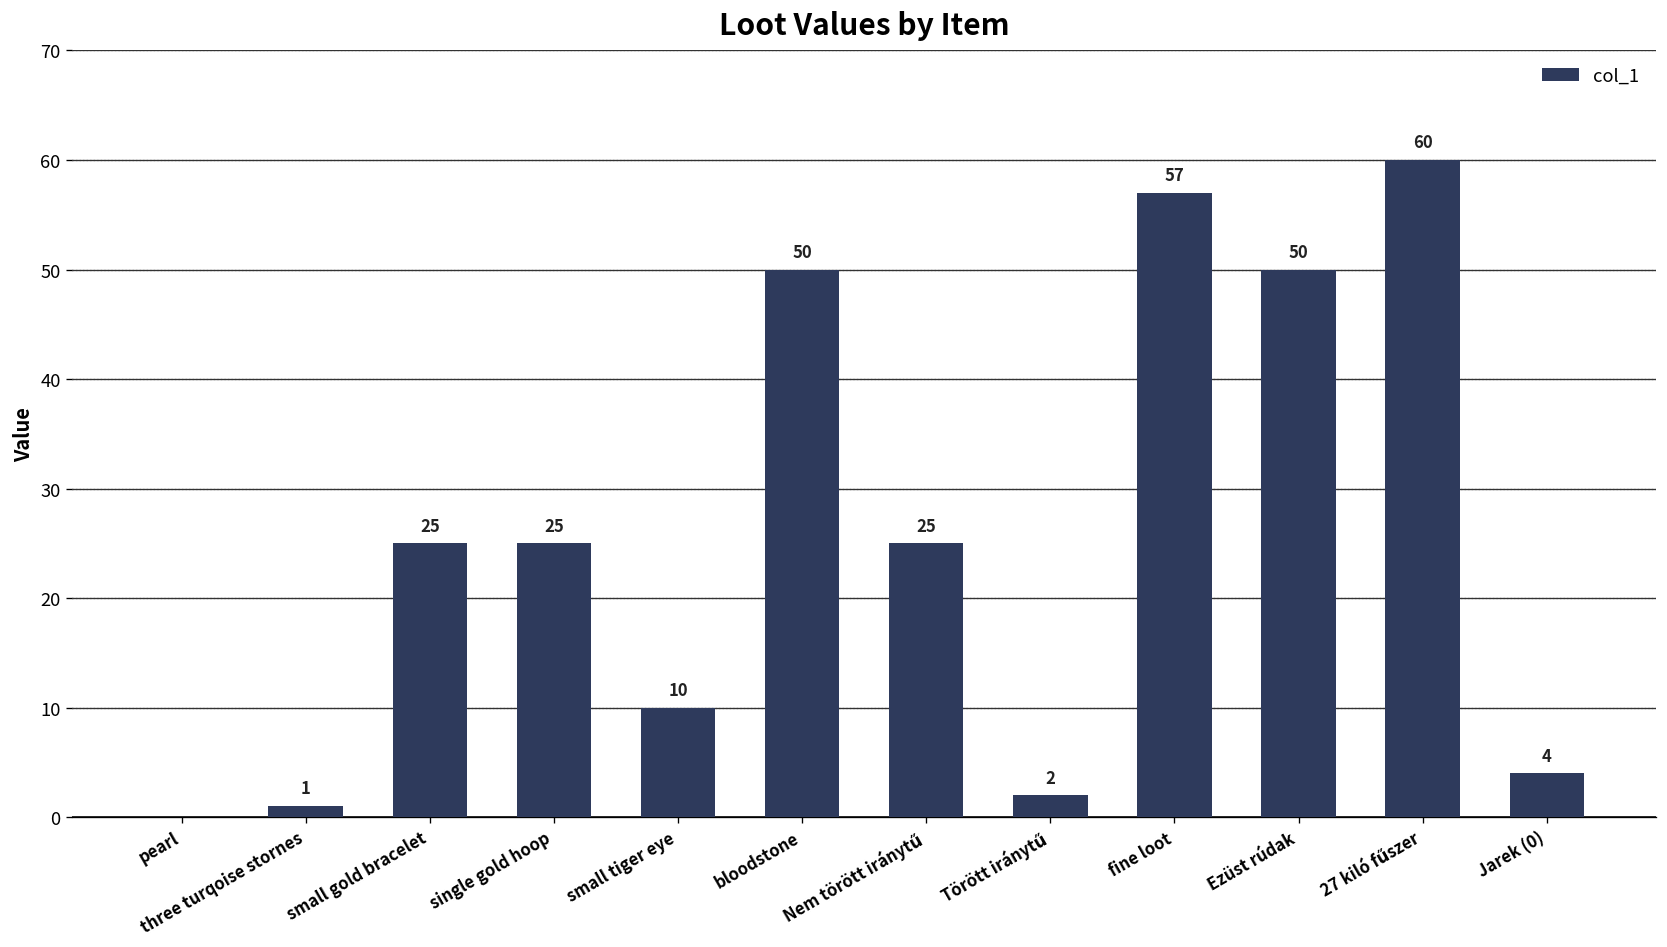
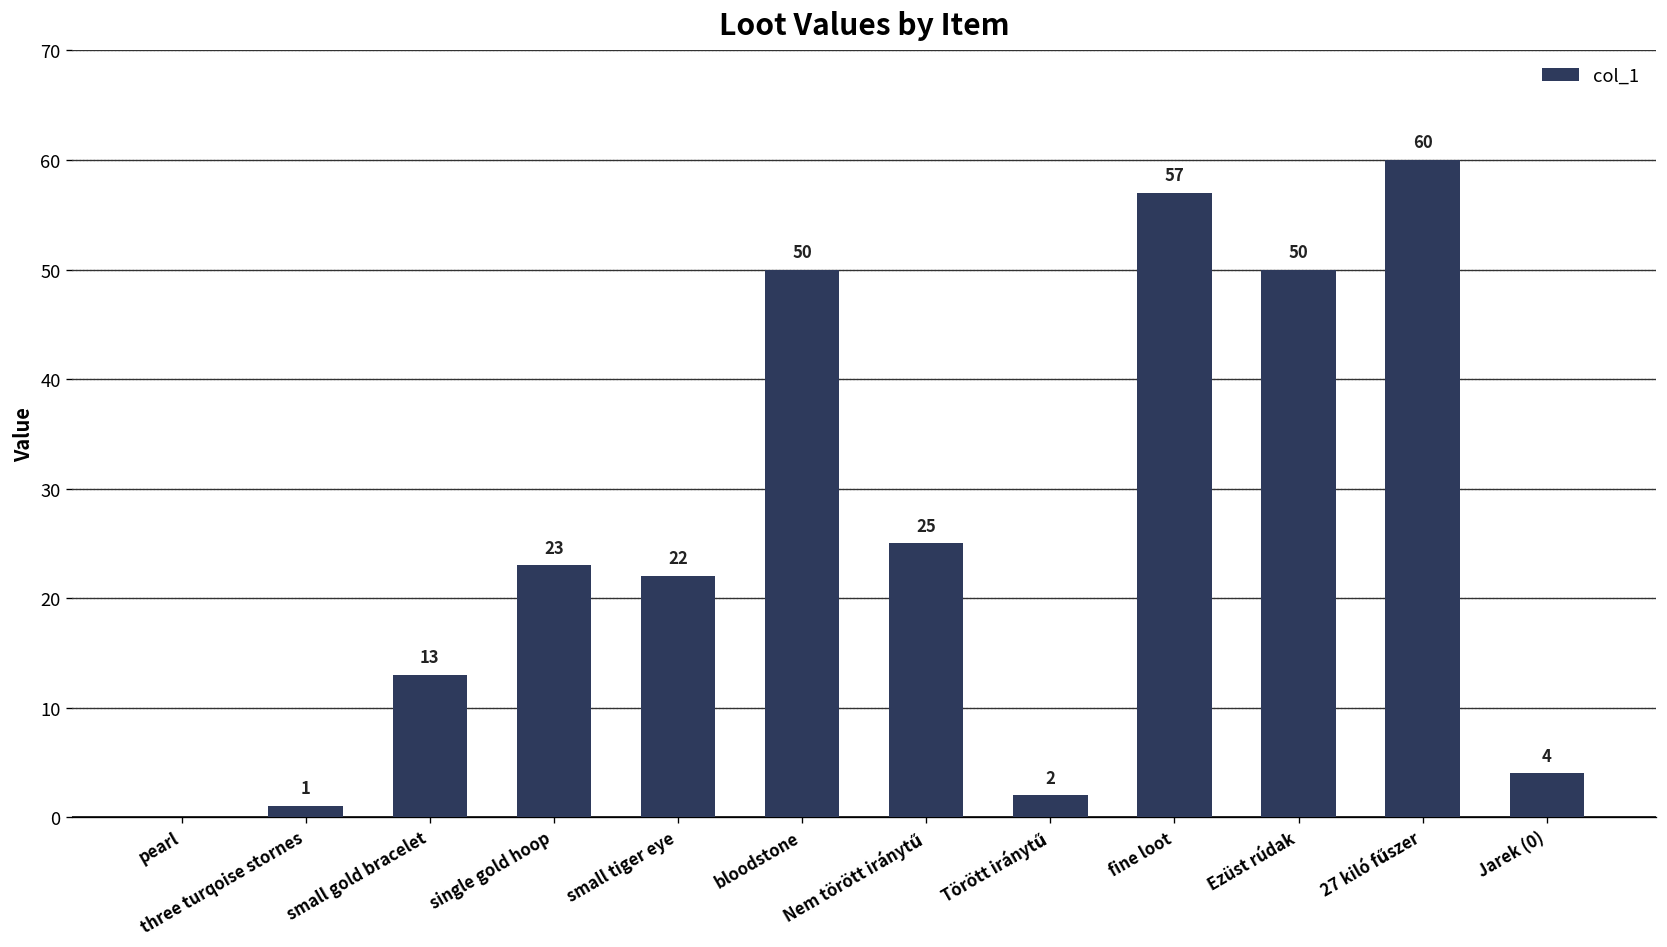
small gold bracelet: 25 -> 13
single gold hoop: 25 -> 23
small tiger eye: 10 -> 22
